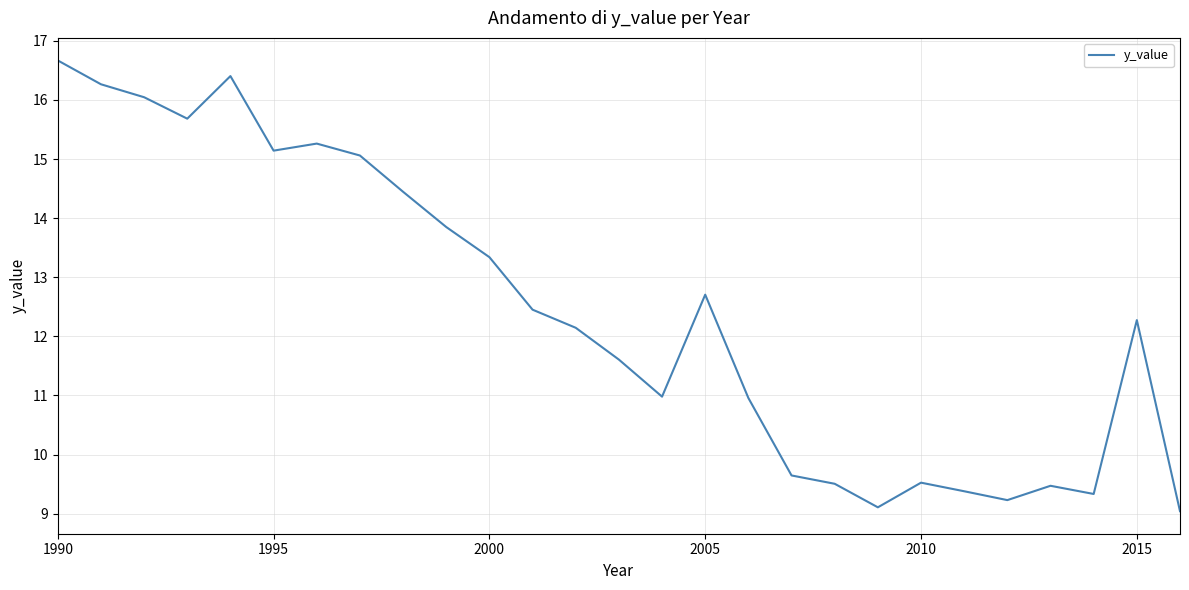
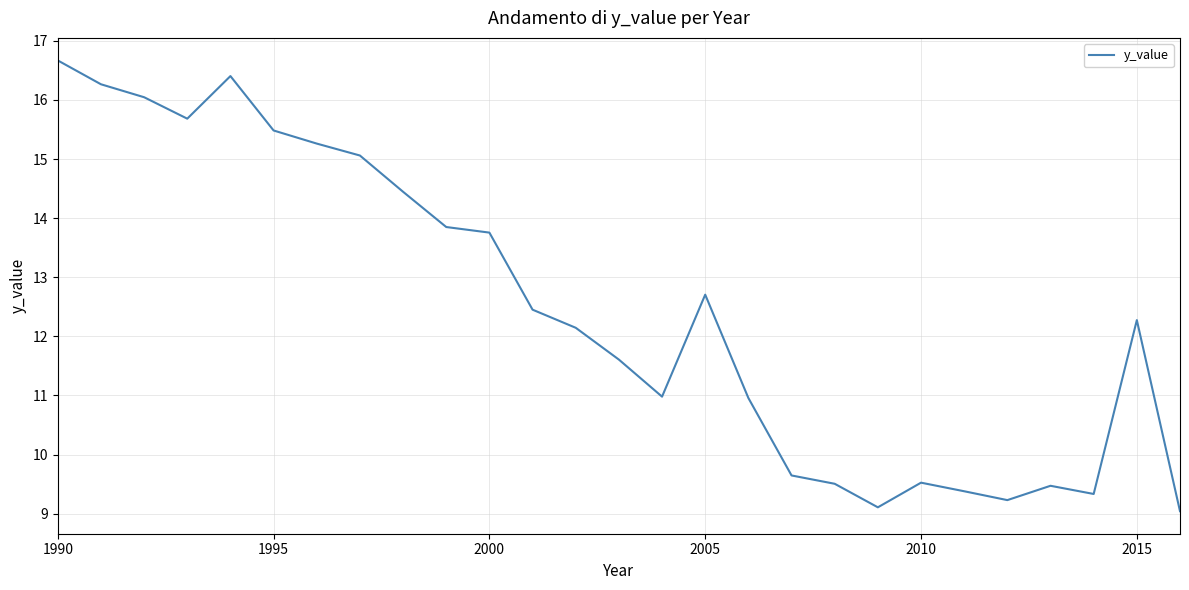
1995: 15.1 -> 15.5
2000: 13.3 -> 13.8
